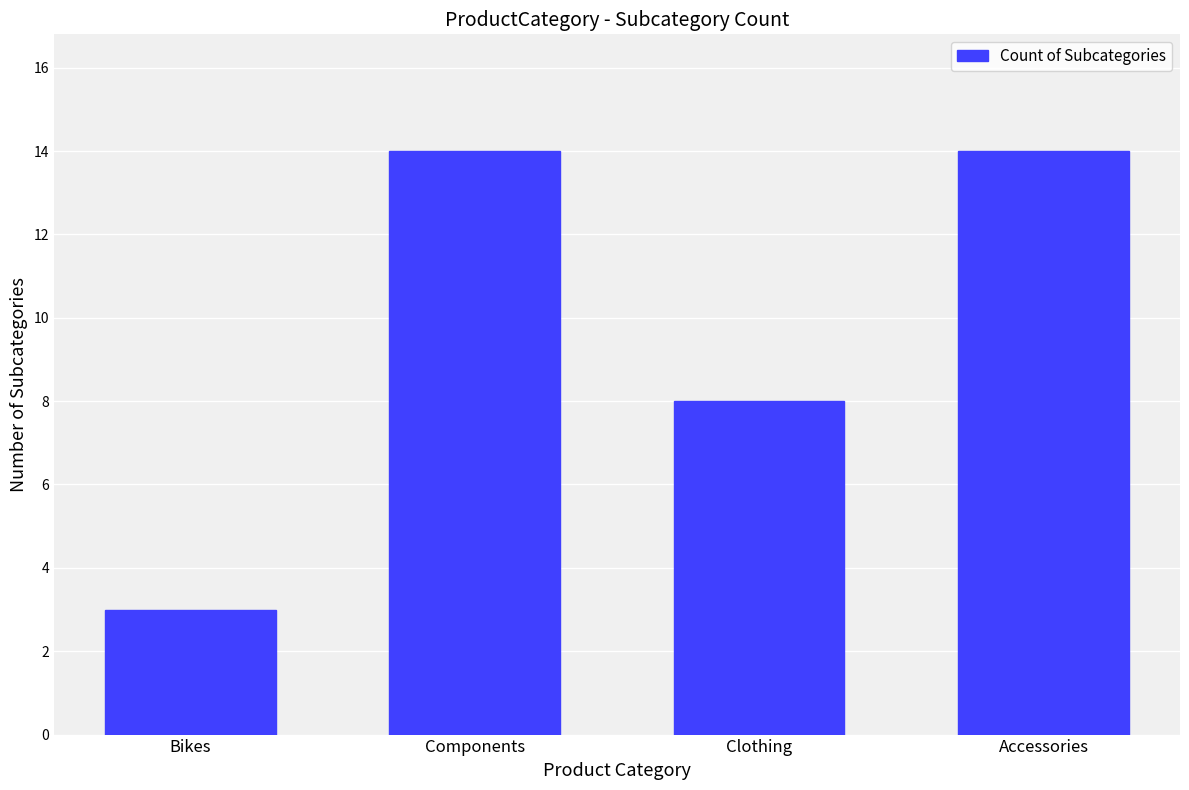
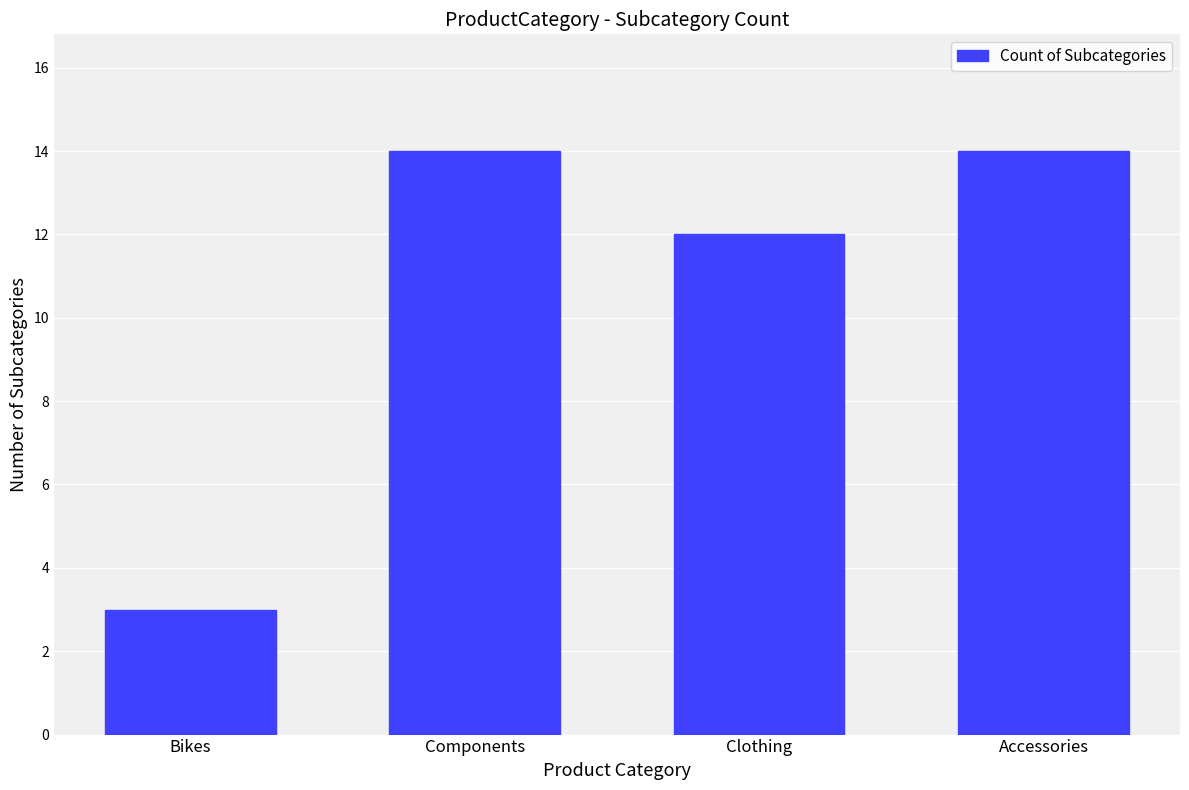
Clothing: 8 -> 12
